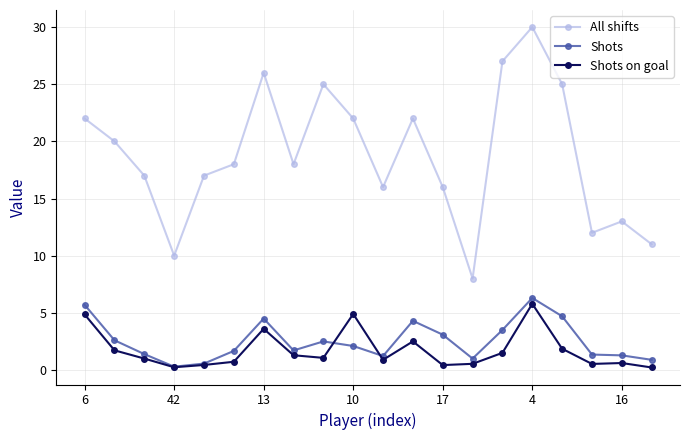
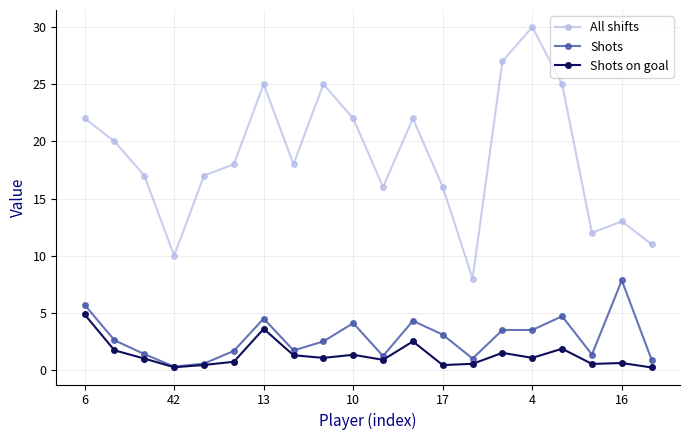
All shifts, 13: 26 -> 25
Shots, 10: 2.1 -> 4.1
Shots on goal, 10: 4.9 -> 1.3
Shots, 4: 6.3 -> 3.5
Shots on goal, 4: 5.8 -> 1.1
Shots, 16: 1.3 -> 7.8
